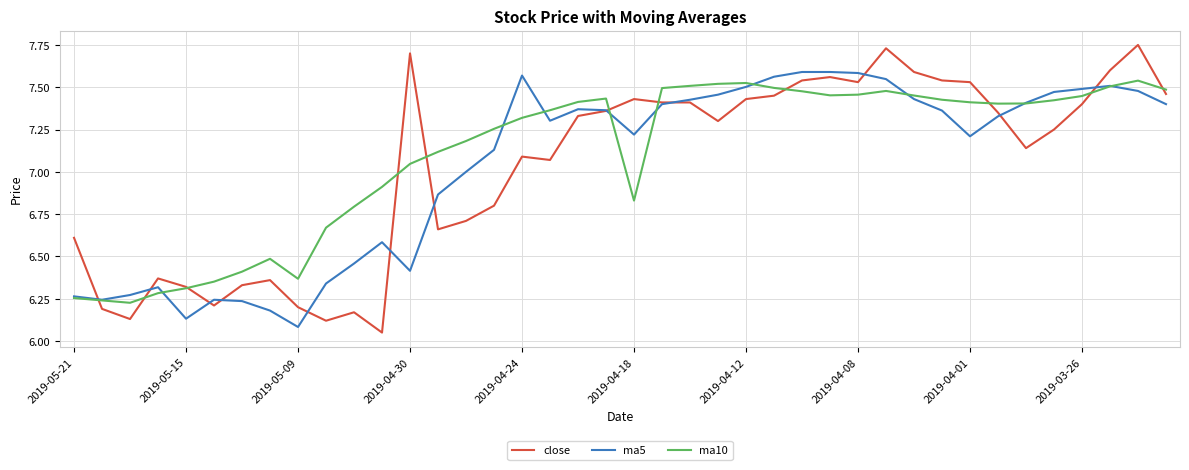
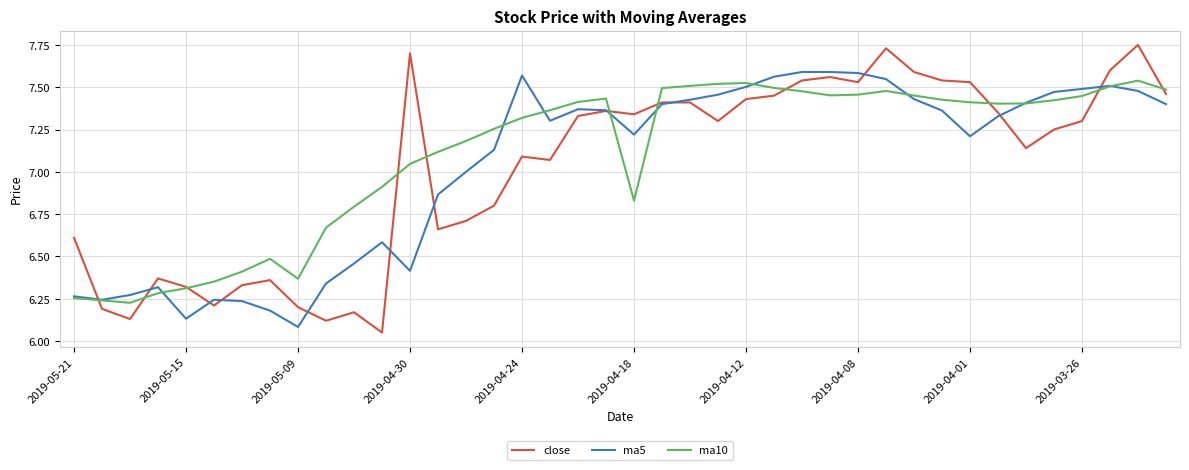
close, 2019-04-18: 7.43 -> 7.34
close, 2019-03-26: 7.4 -> 7.3
